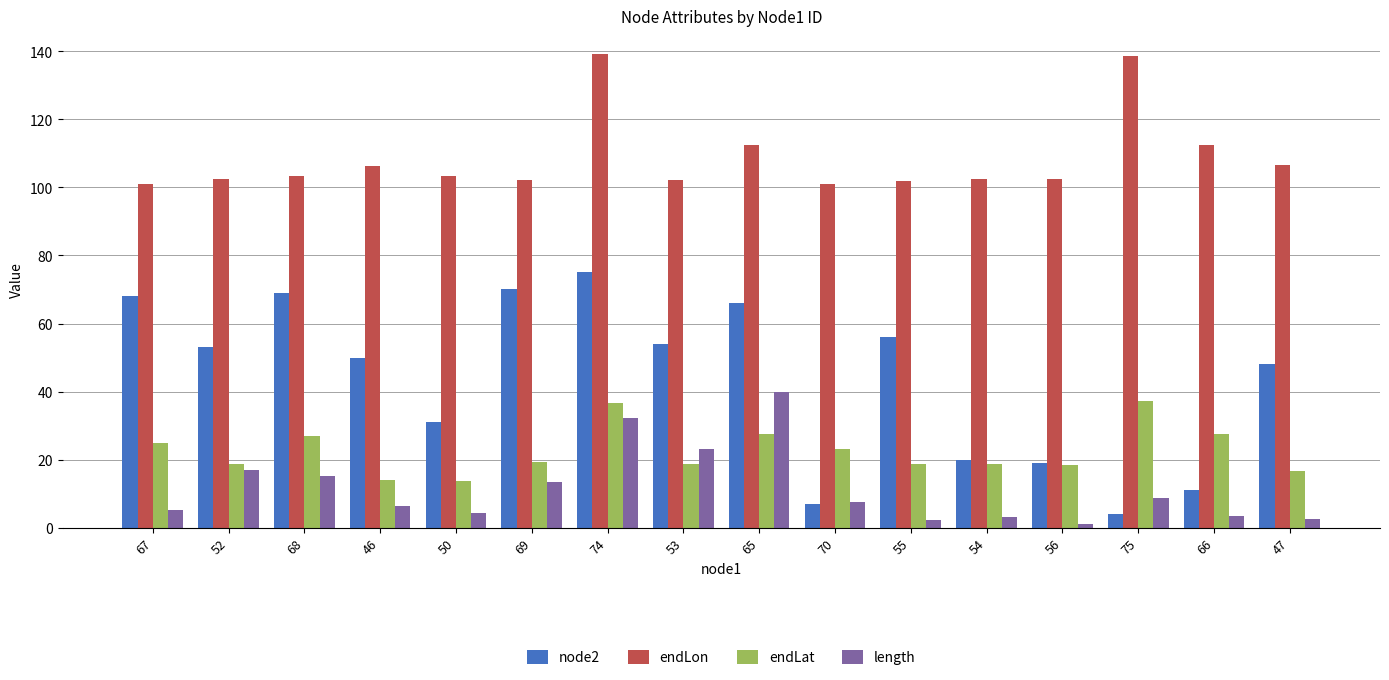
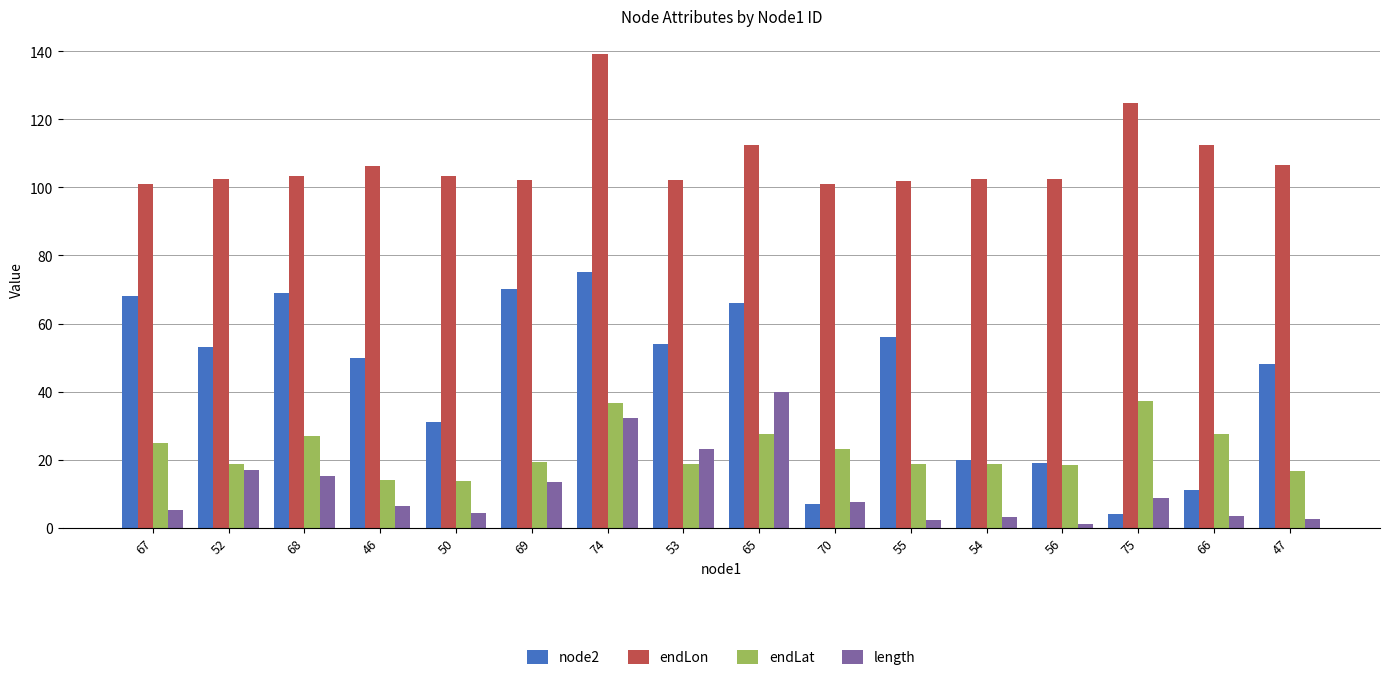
endLon, 75: 139 -> 125
